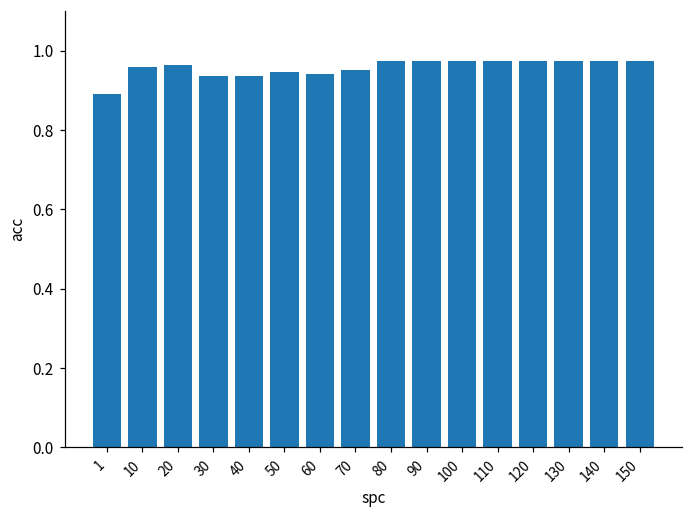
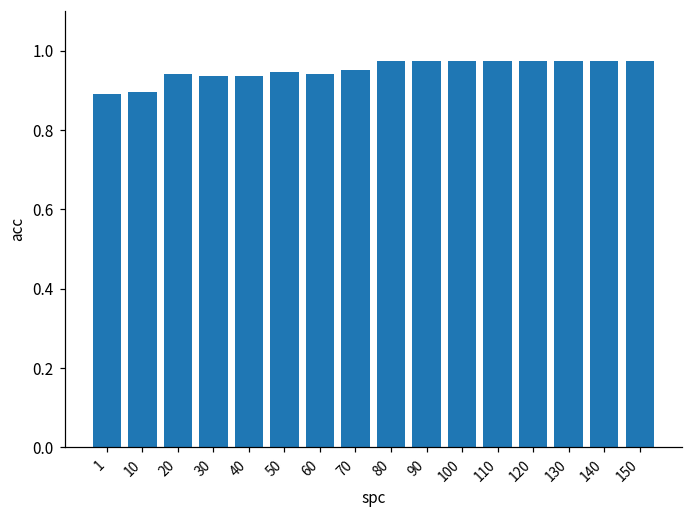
10: 0.96 -> 0.90
20: 0.96 -> 0.94
